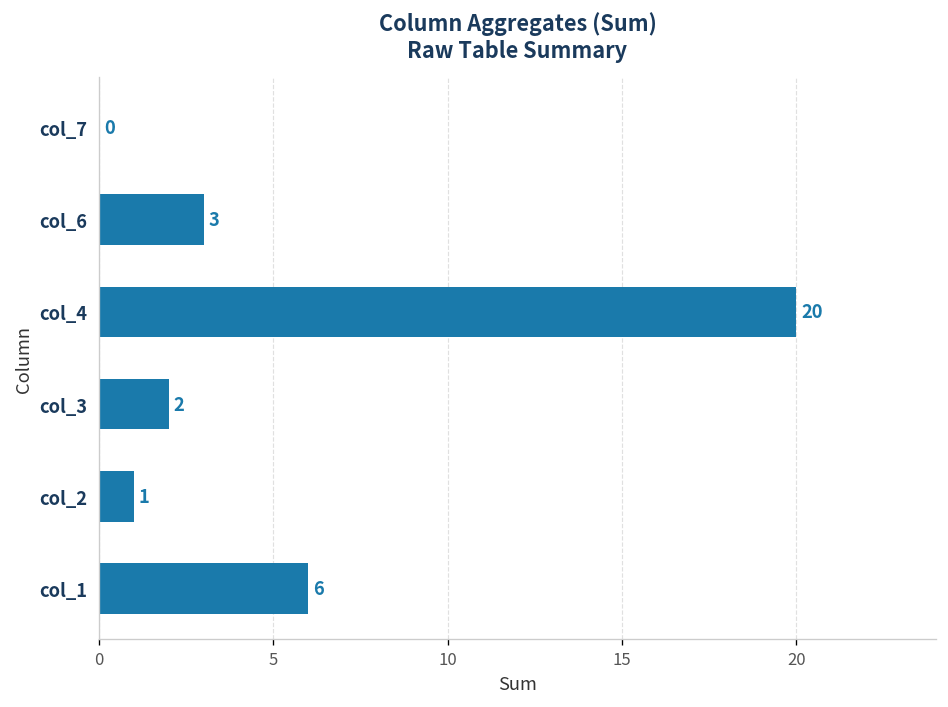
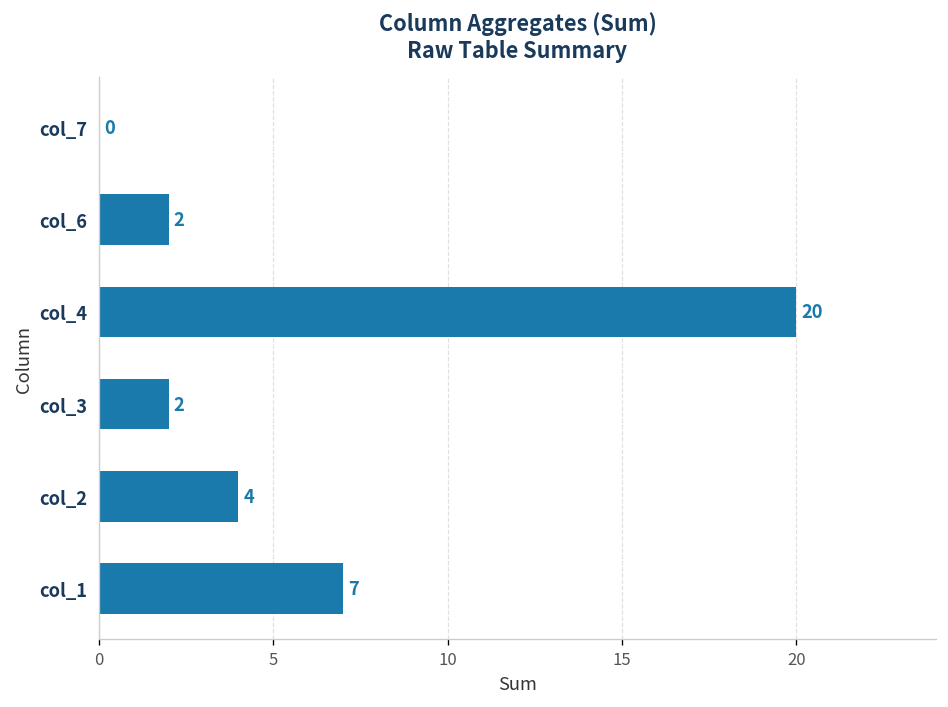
col_6: 3 -> 2
col_2: 1 -> 4
col_1: 6 -> 7
